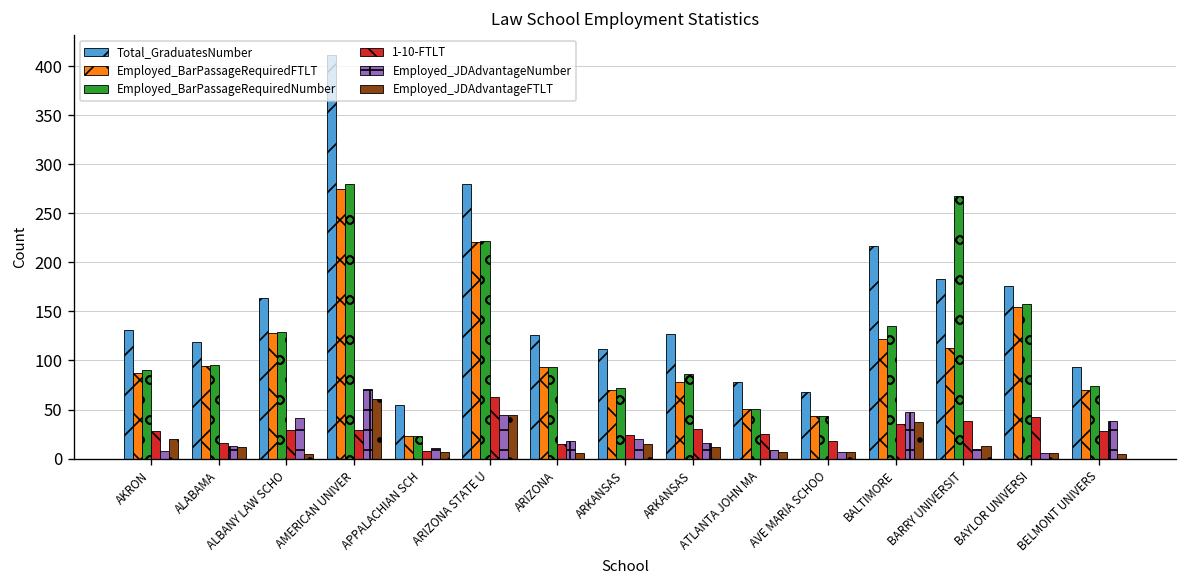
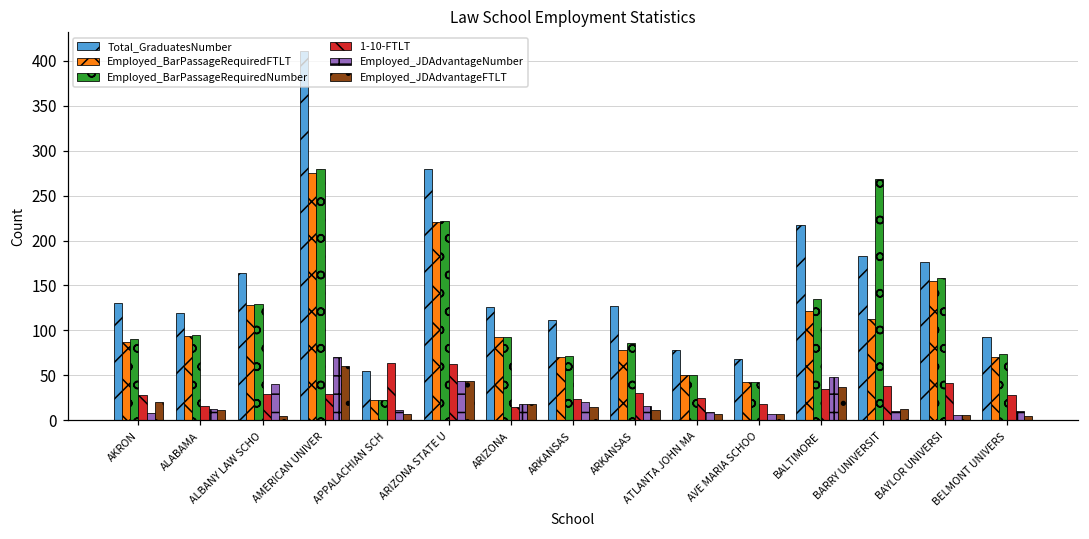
1-10-FTLT, APPALACHIAN SCH: 10 -> 60
Employed_JDAdvantageFTLT, ARIZONA: 10 -> 20
Employed_JDAdvantageNumber, BELMONT UNIVERS: 40 -> 10
